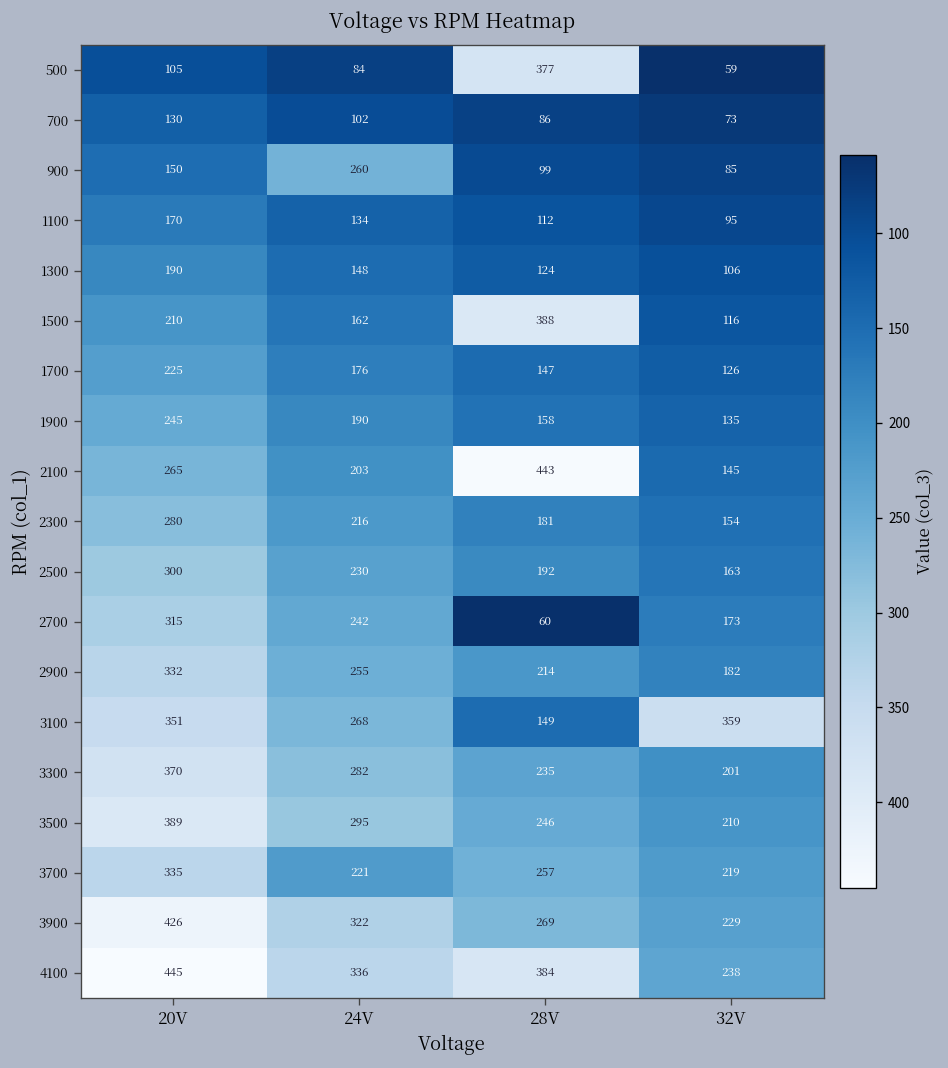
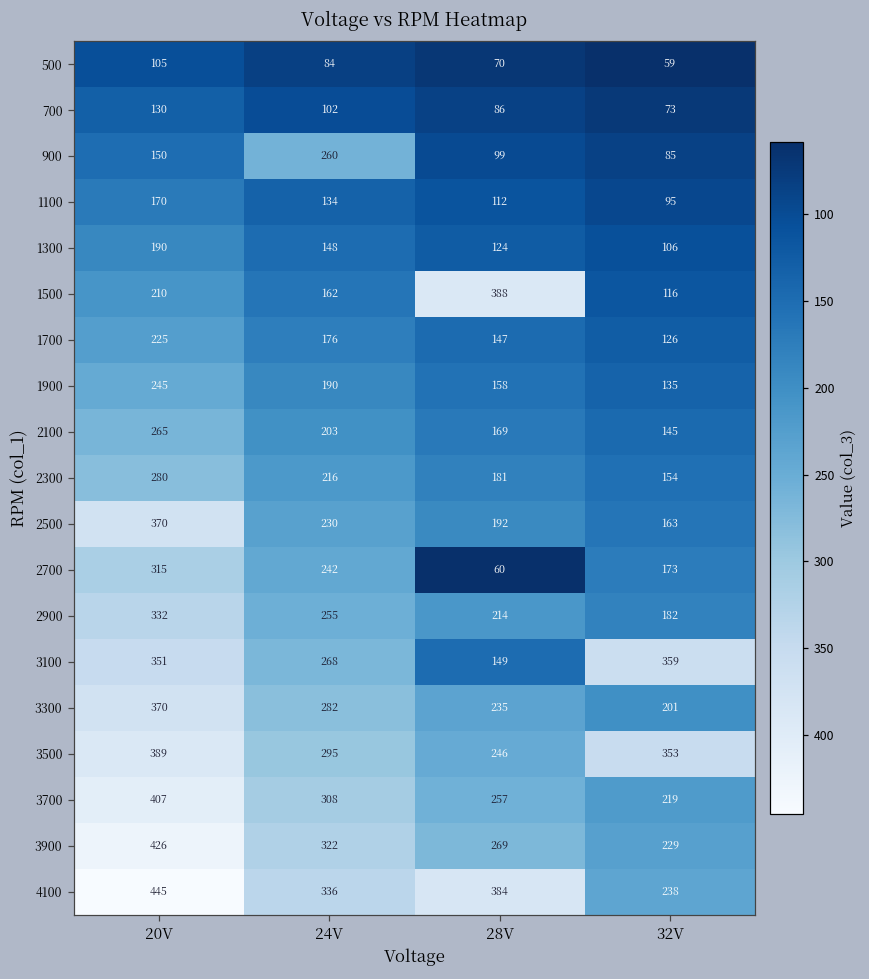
500, 28V: 377 -> 70
2100, 28V: 443 -> 169
2500, 20V: 300 -> 370
3500, 32V: 210 -> 353
3700, 20V: 335 -> 407
3700, 24V: 221 -> 308
